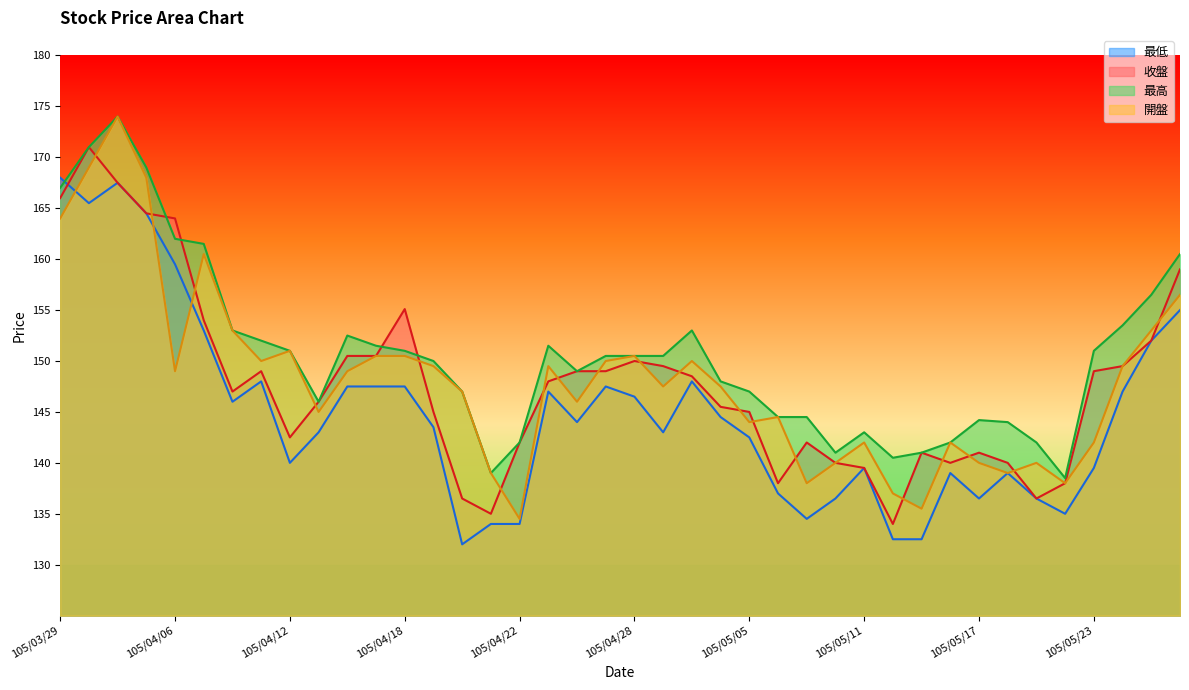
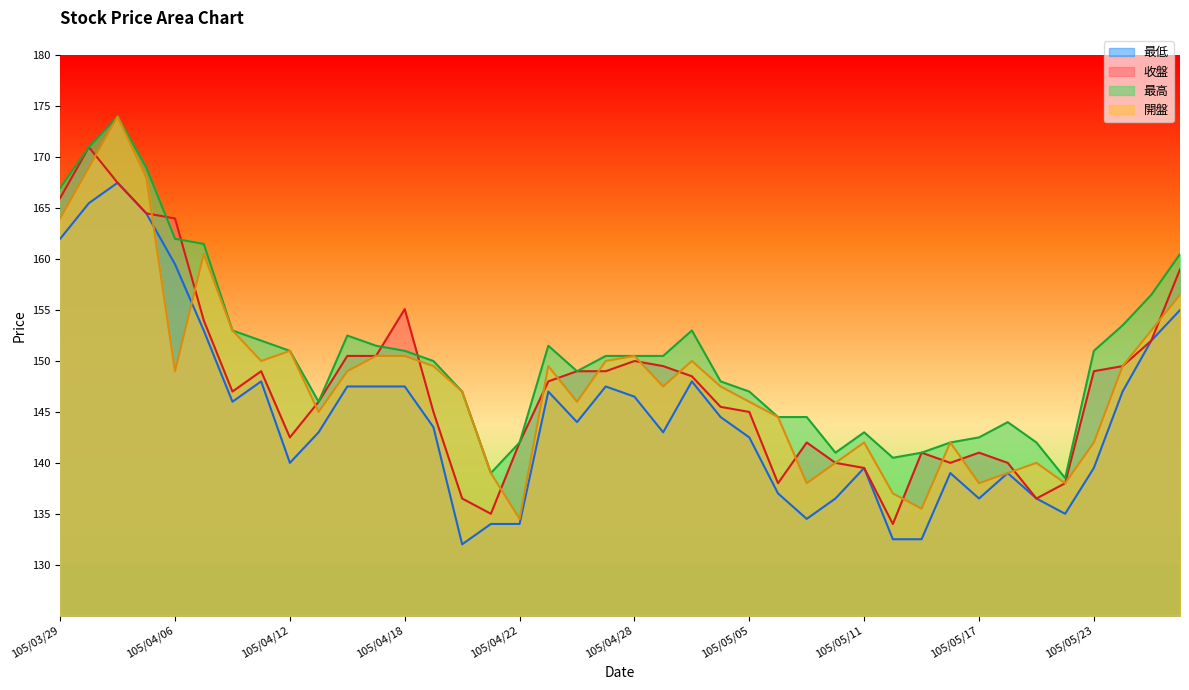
最低, 105/03/29: 168 -> 162
開盤, 105/05/05: 144 -> 146
最高, 105/05/17: 144.2 -> 142.5
開盤, 105/05/17: 140 -> 138
